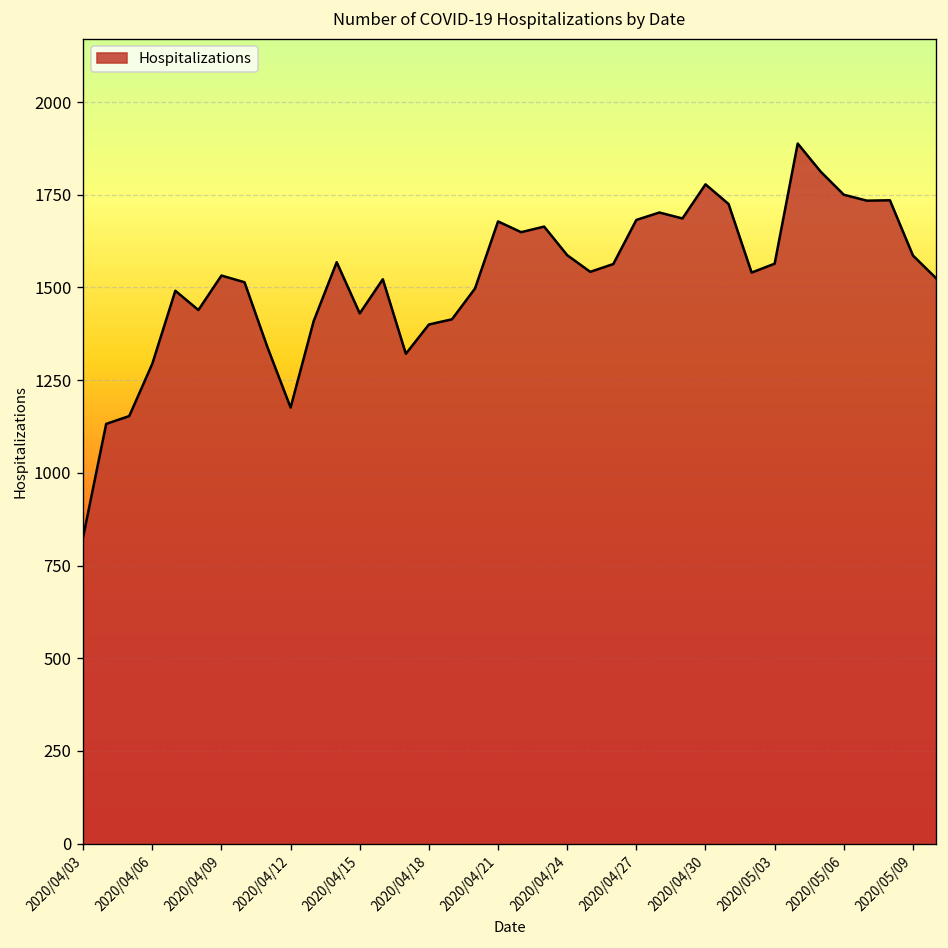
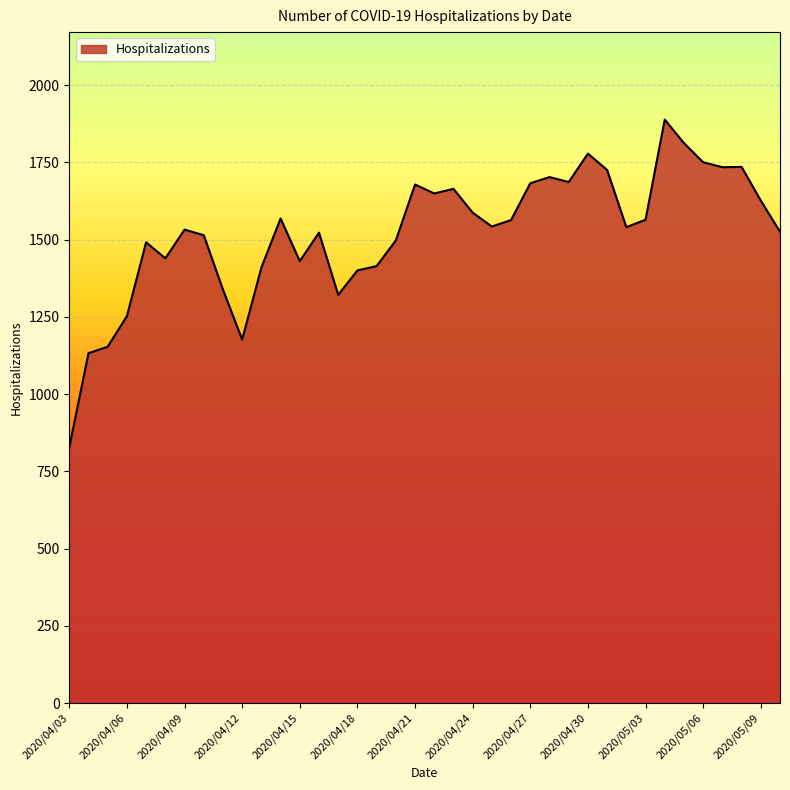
2020/04/06: 1290 -> 1250
2020/05/09: 1590 -> 1630
